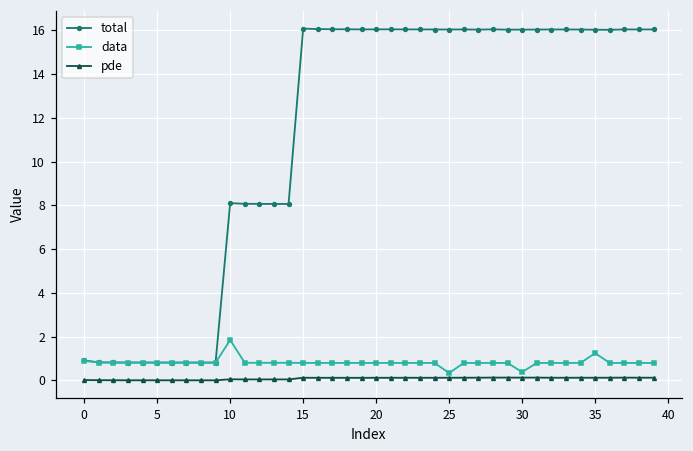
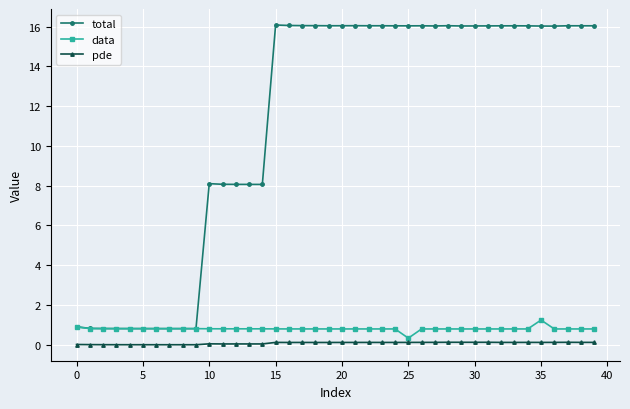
data, 10: 1.8 -> 0.8
data, 30: 0.4 -> 0.8
